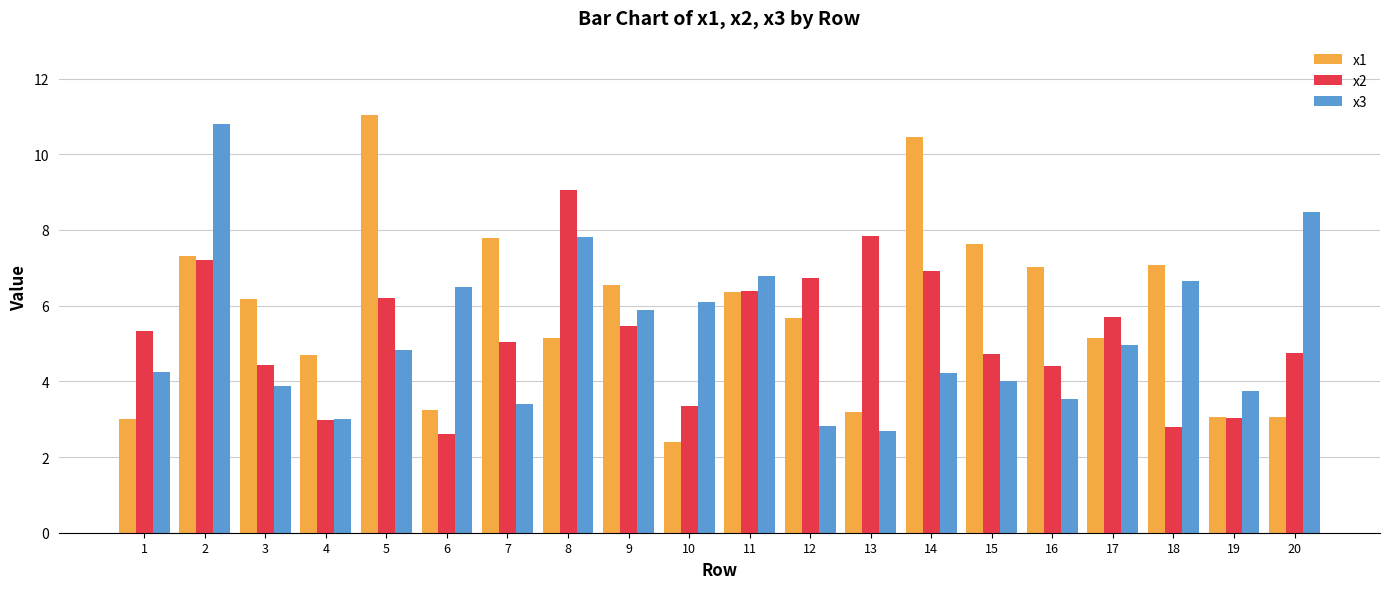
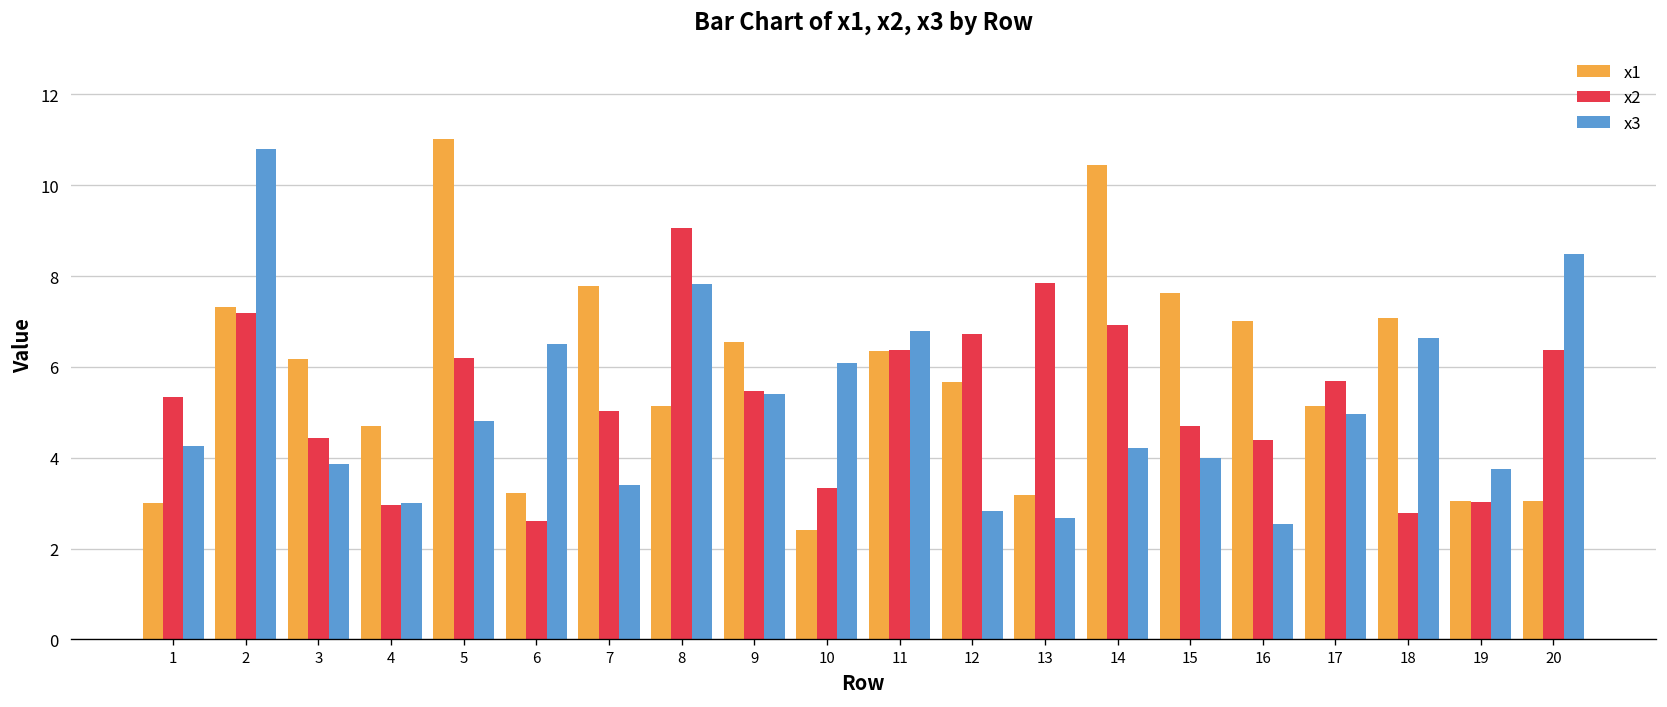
x3, 9: 5.9 -> 5.4
x3, 16: 3.5 -> 2.5
x2, 20: 4.7 -> 6.4
